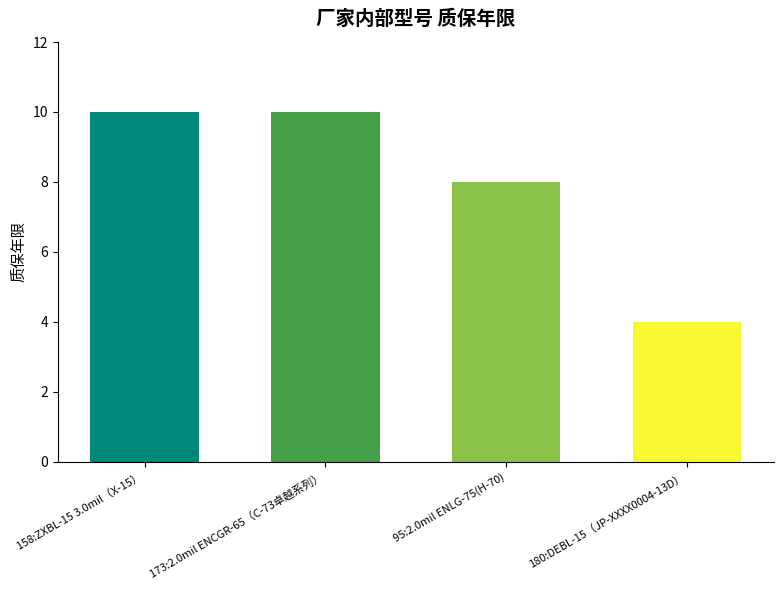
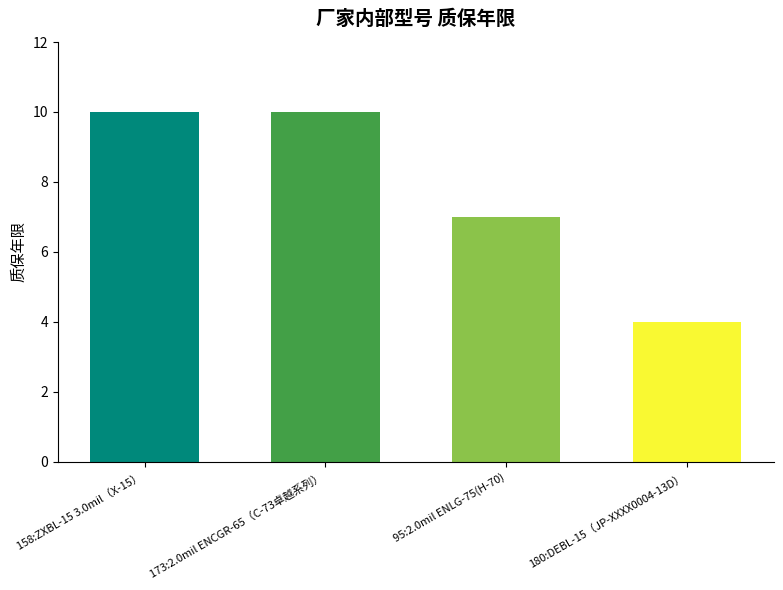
95:2.0mil ENLG-75(H-70): 8 -> 7
